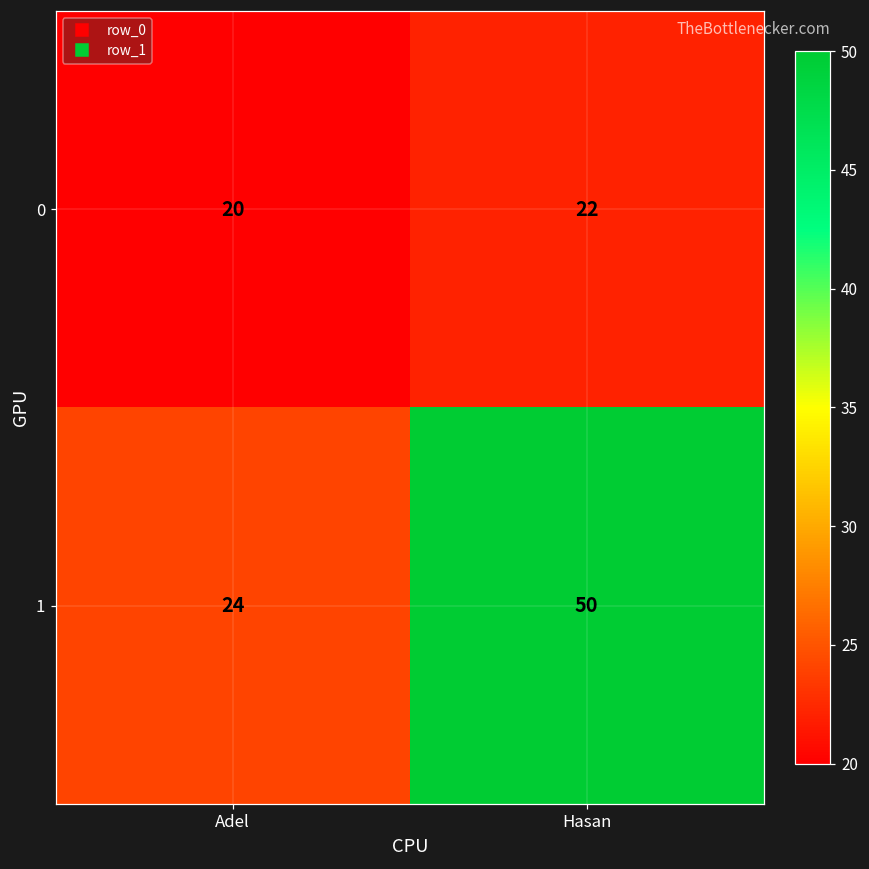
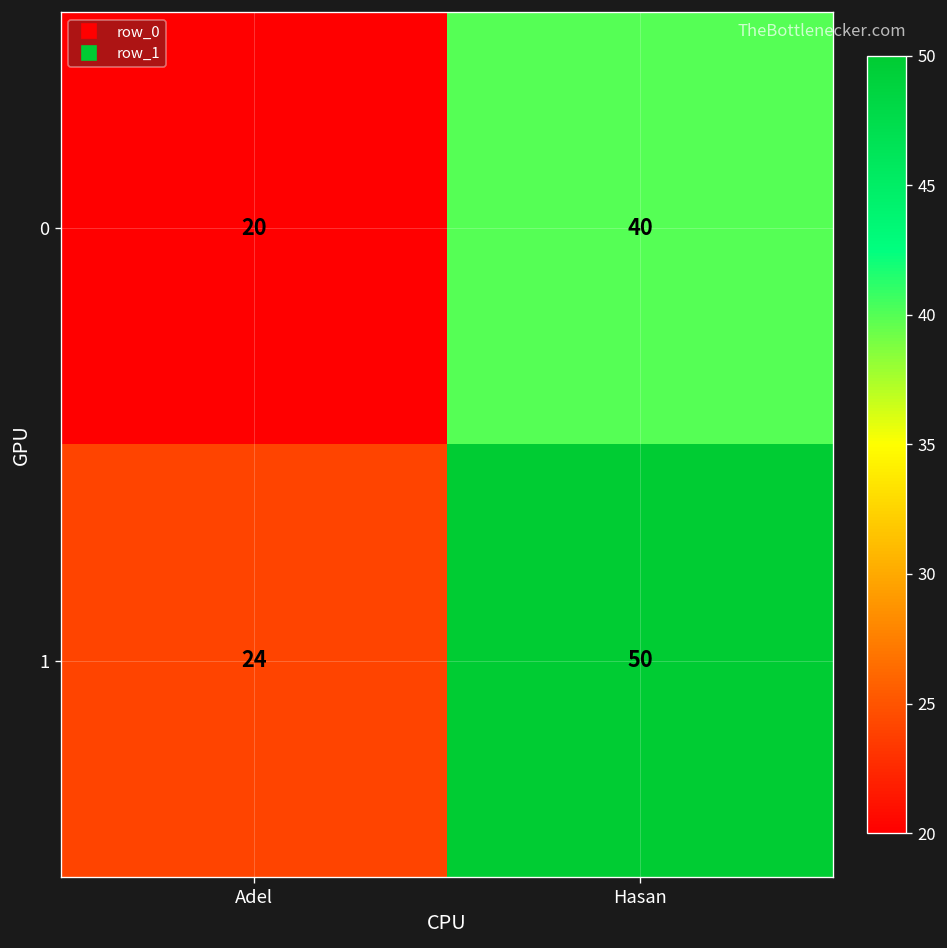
0, Hasan: 22 -> 40
